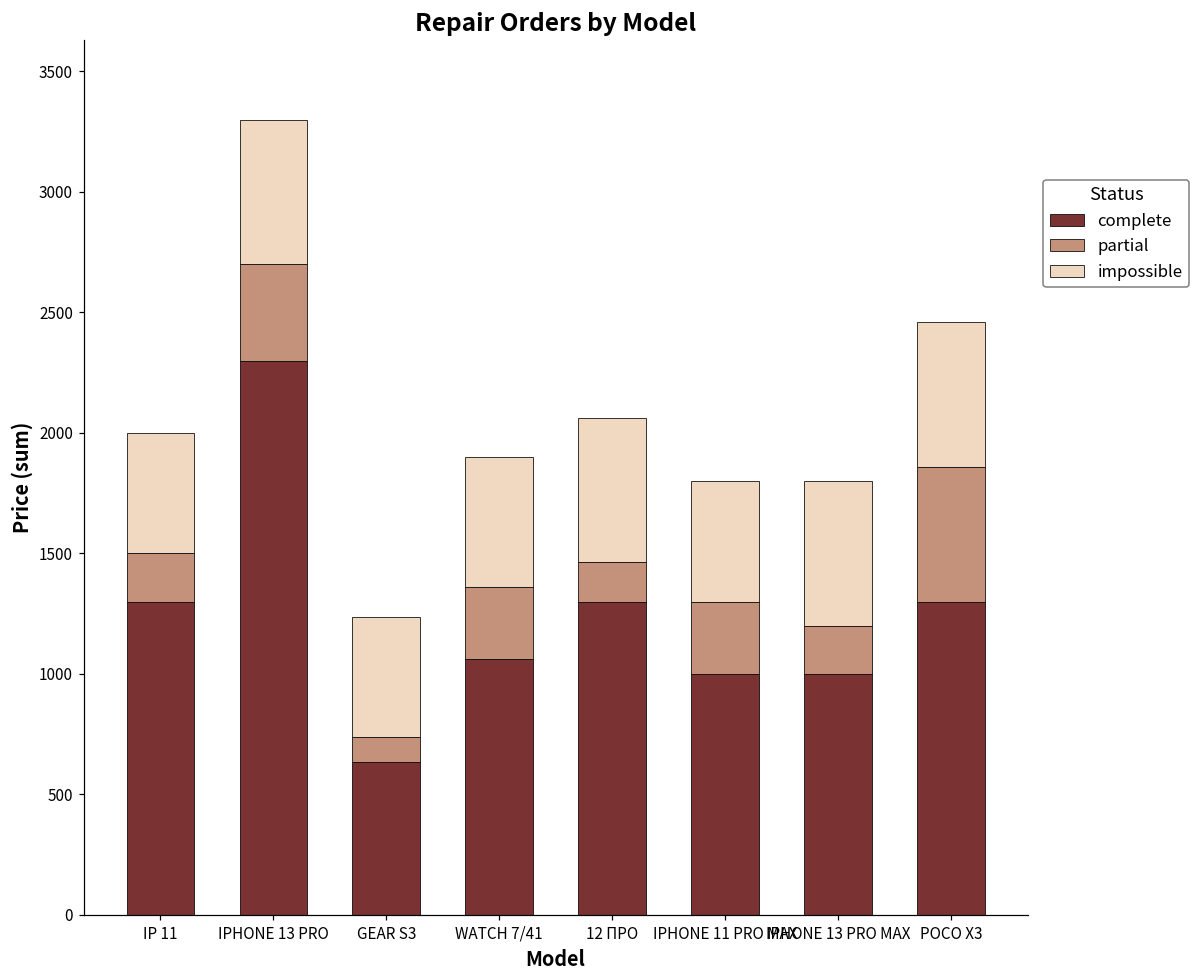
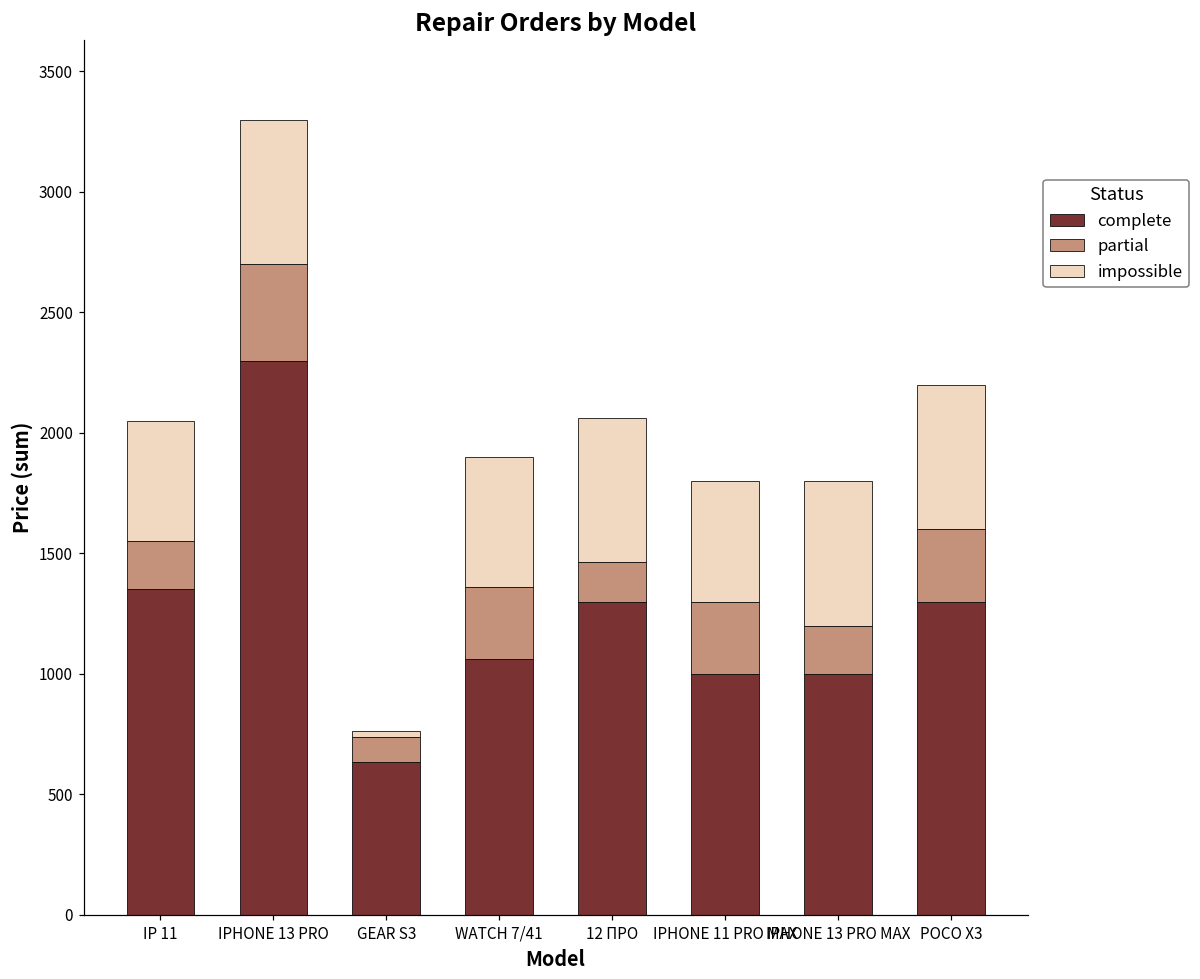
complete, IP 11: 1300 -> 1350
impossible, GEAR S3: 500 -> 30
partial, POCO X3: 560 -> 300
